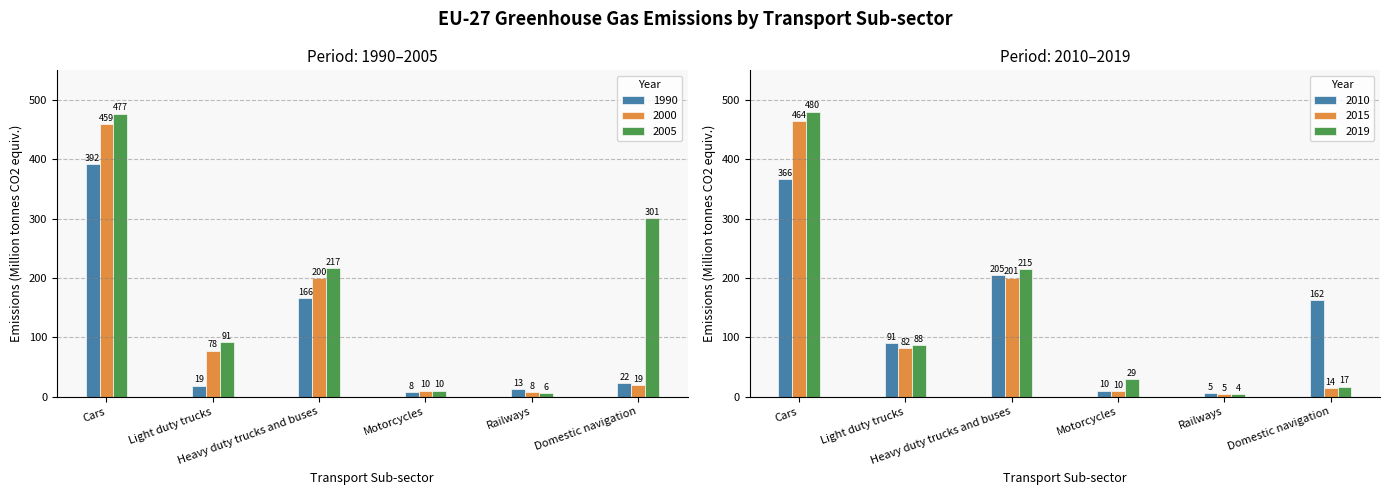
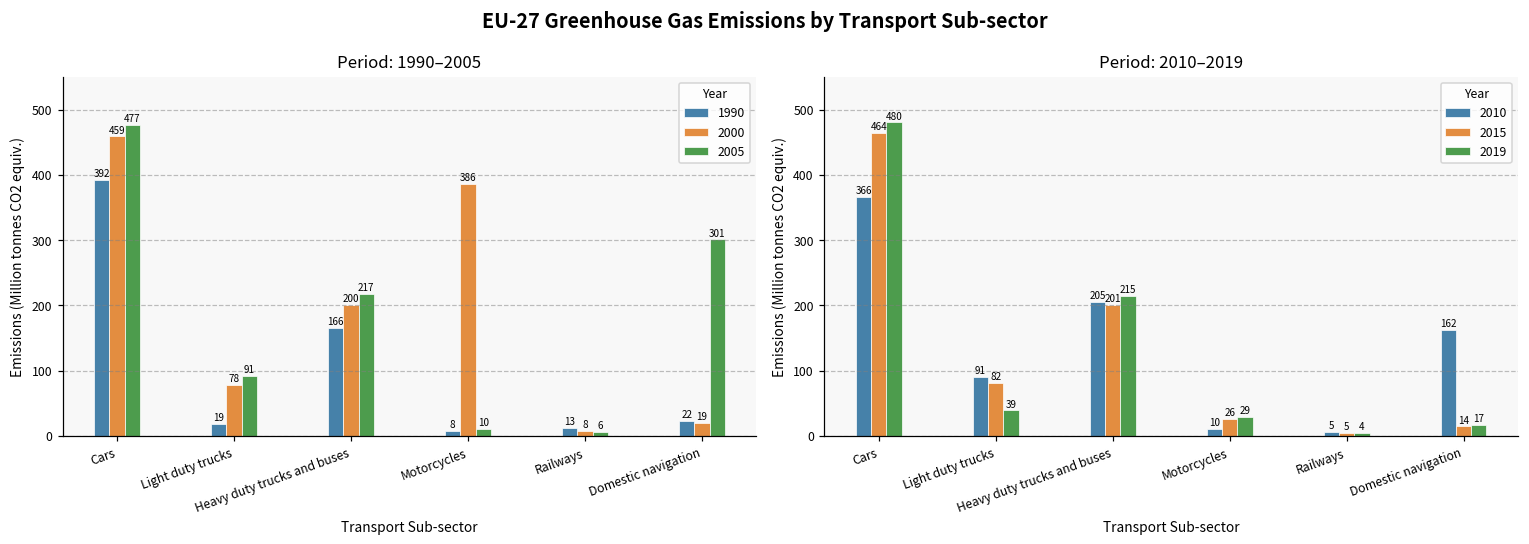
Period: 1990–2005, 2000, Motorcycles: 10 -> 386
Period: 2010–2019, 2019, Light duty trucks: 88 -> 39
Period: 2010–2019, 2015, Motorcycles: 10 -> 26
